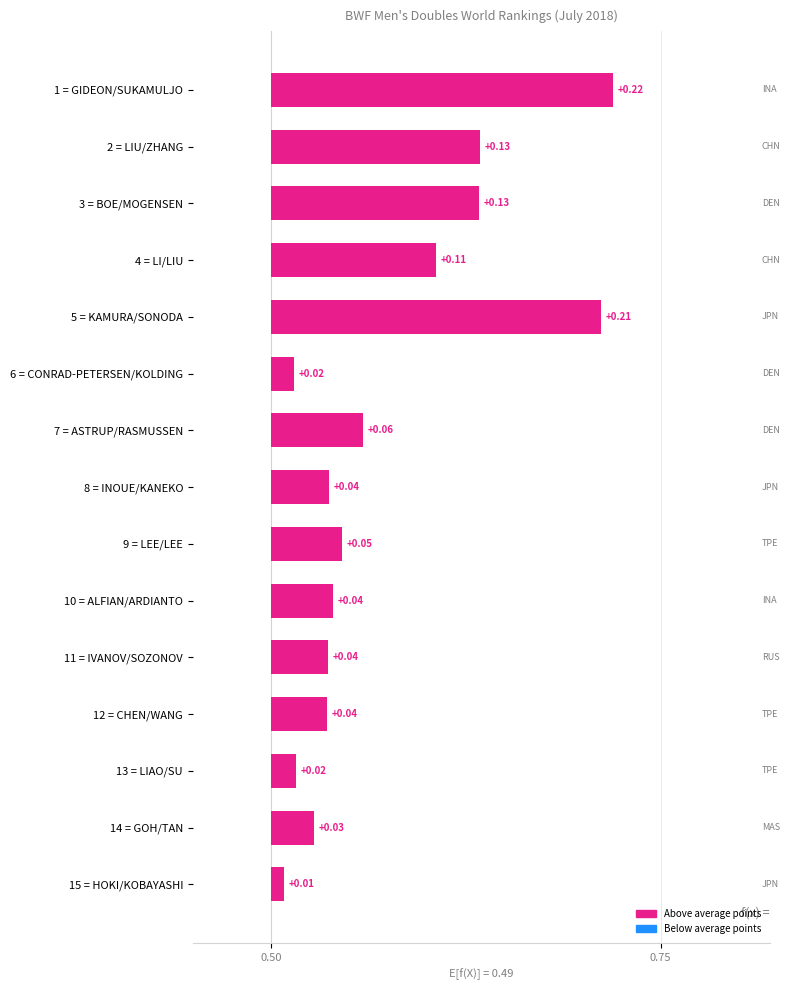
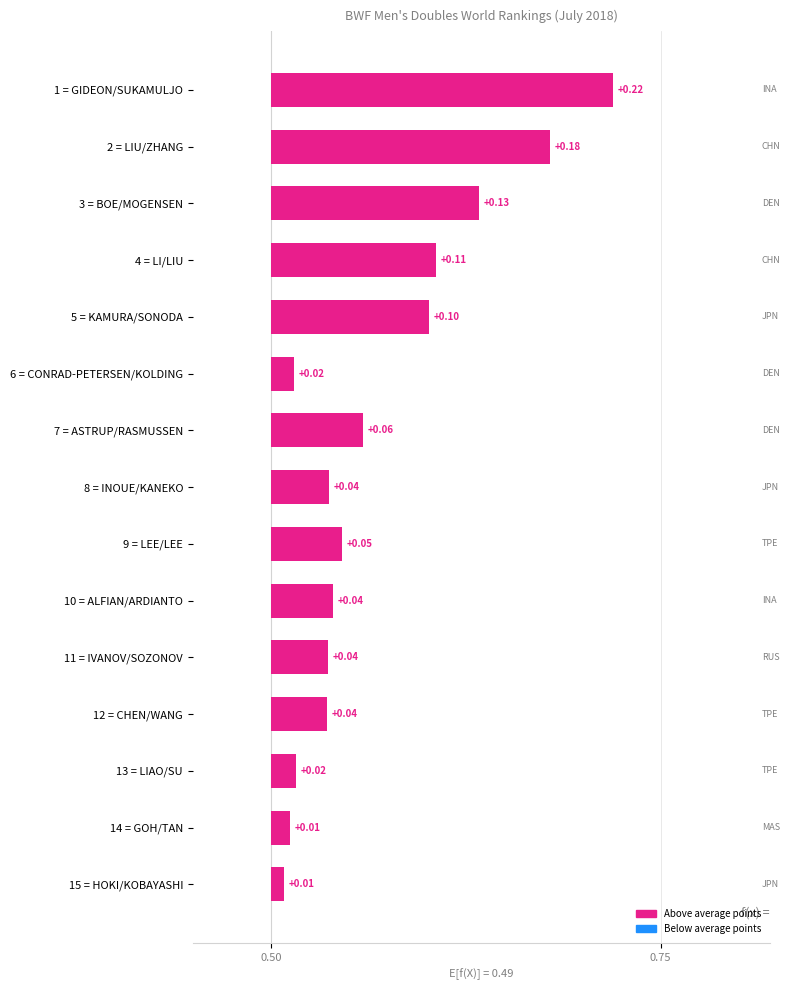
2 = LIU/ZHANG: +0.13 -> +0.18
5 = KAMURA/SONODA: +0.21 -> +0.10
14 = GOH/TAN: +0.03 -> +0.01
